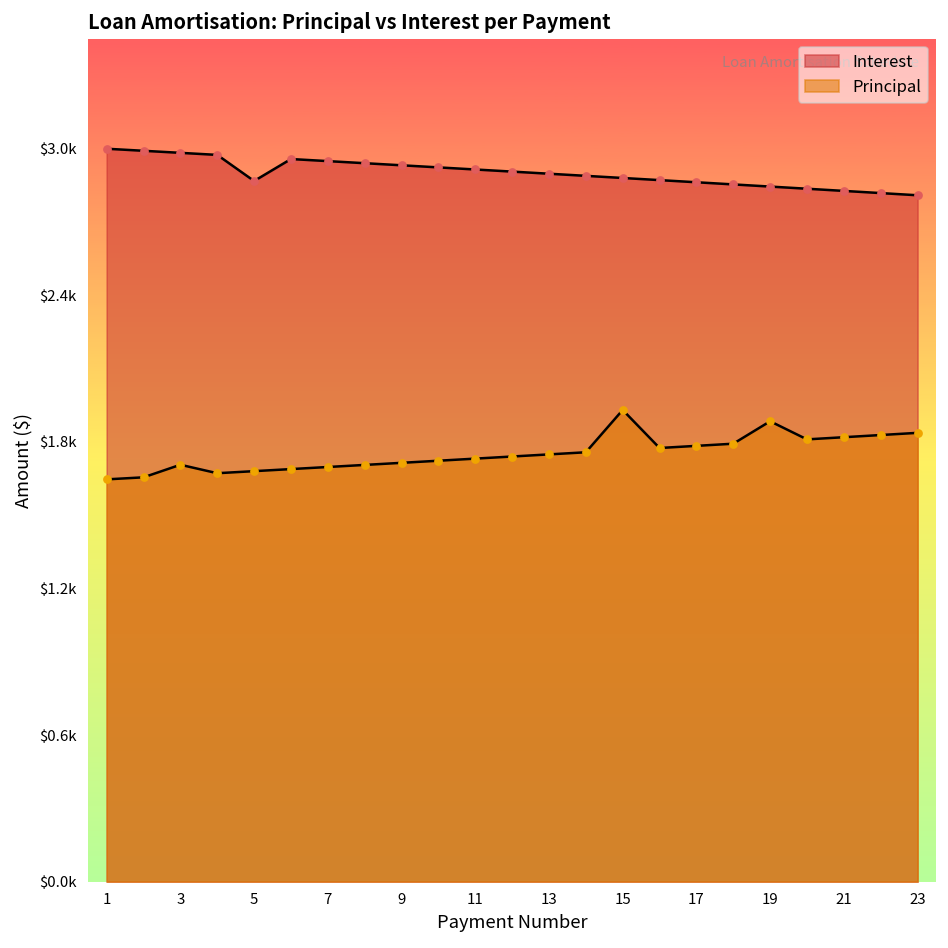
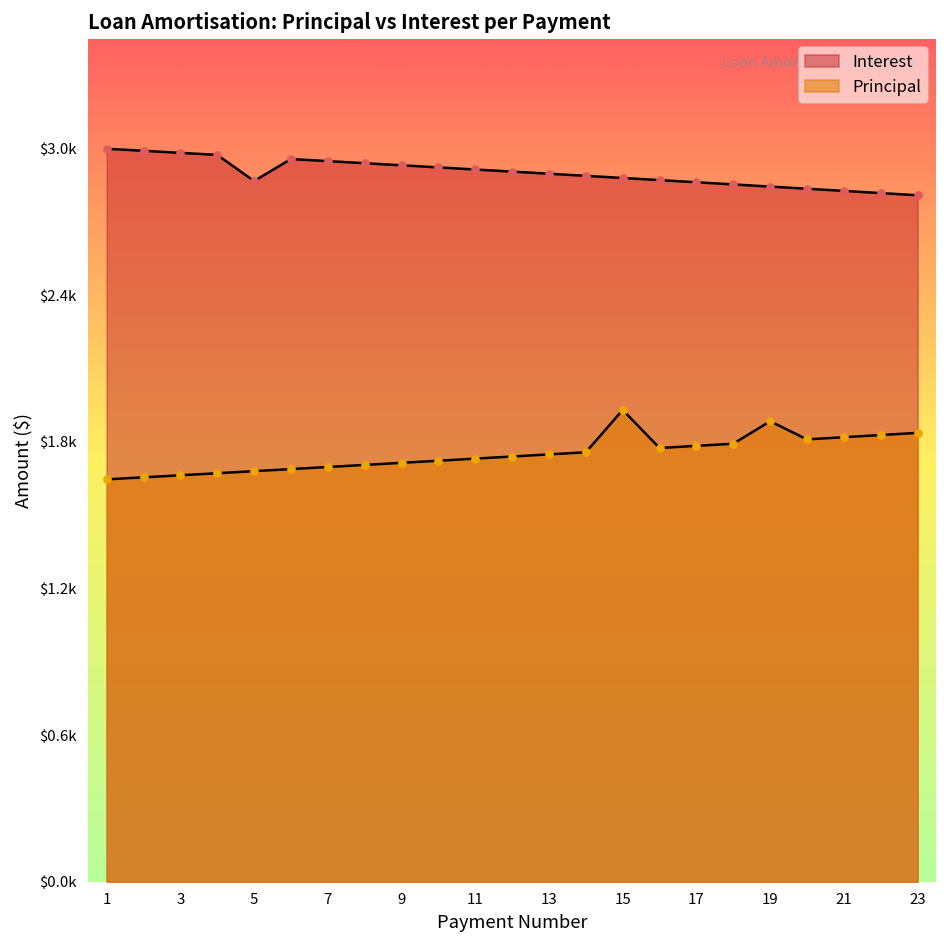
Principal, 3: $1710 -> $1670
